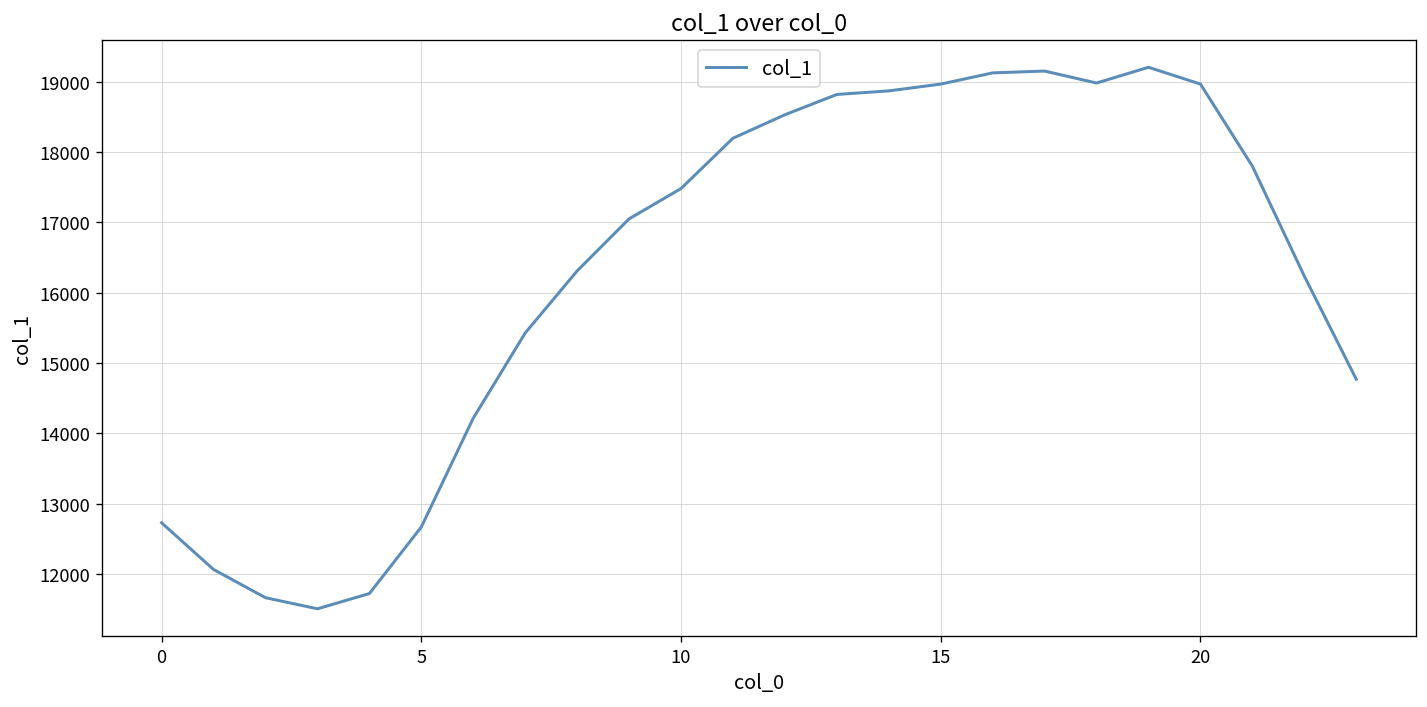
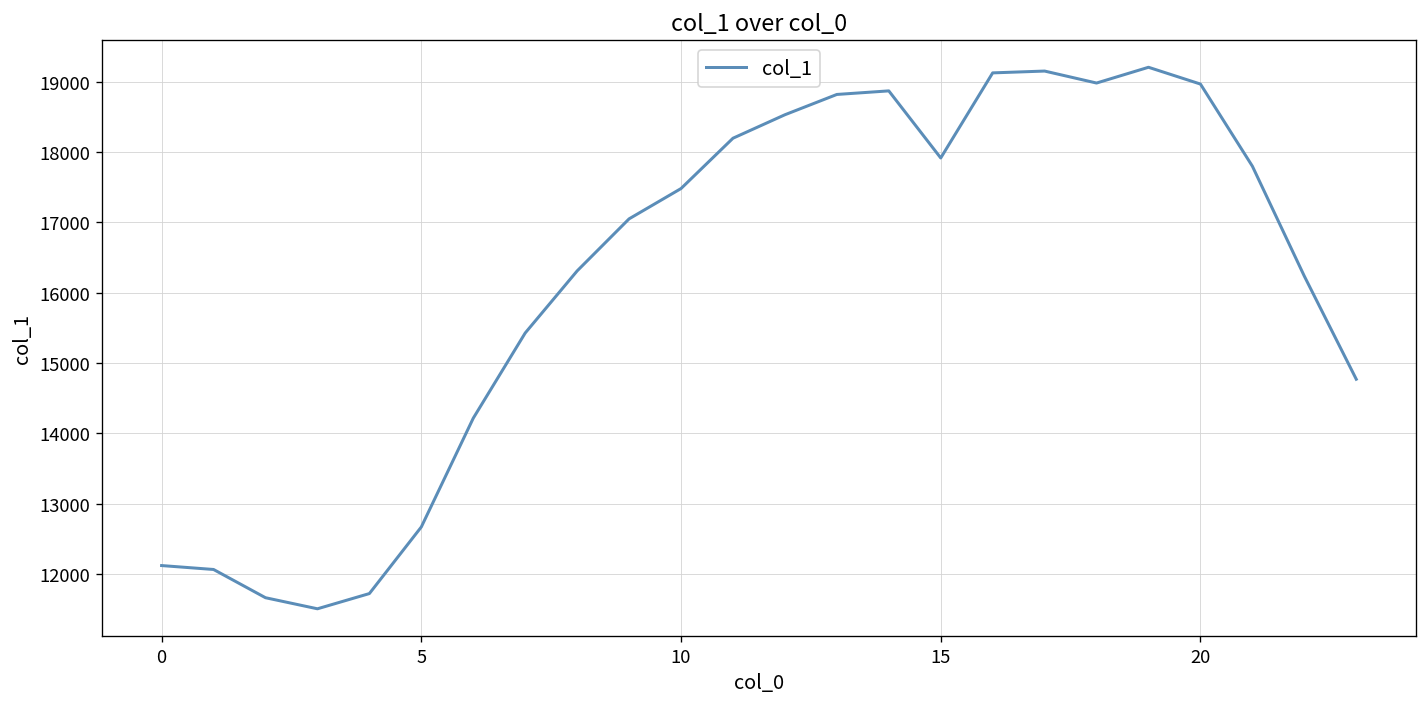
0: 12700 -> 12100
15: 19000 -> 17900
